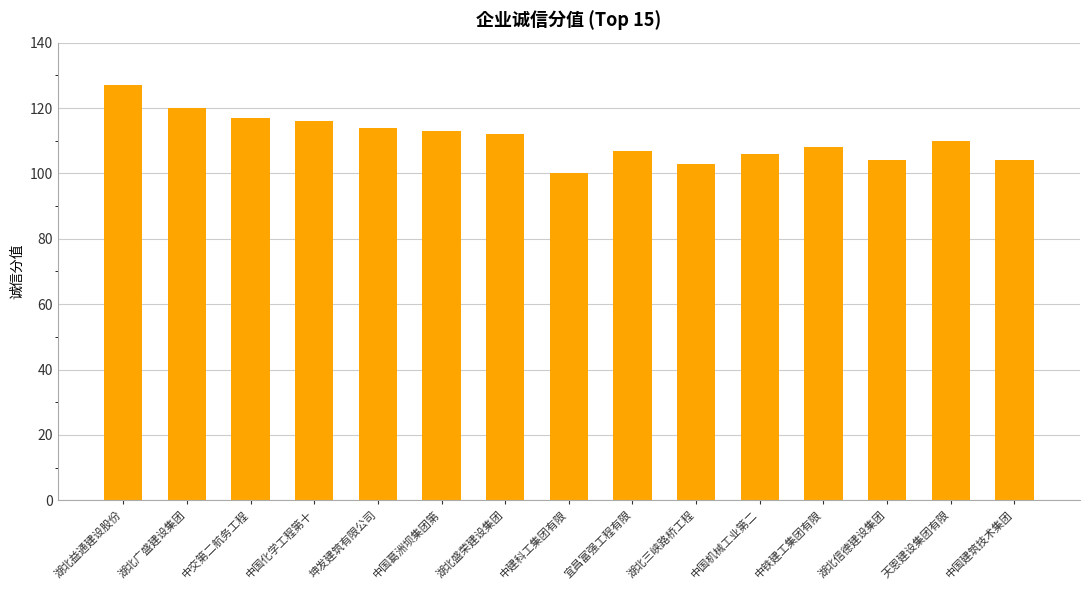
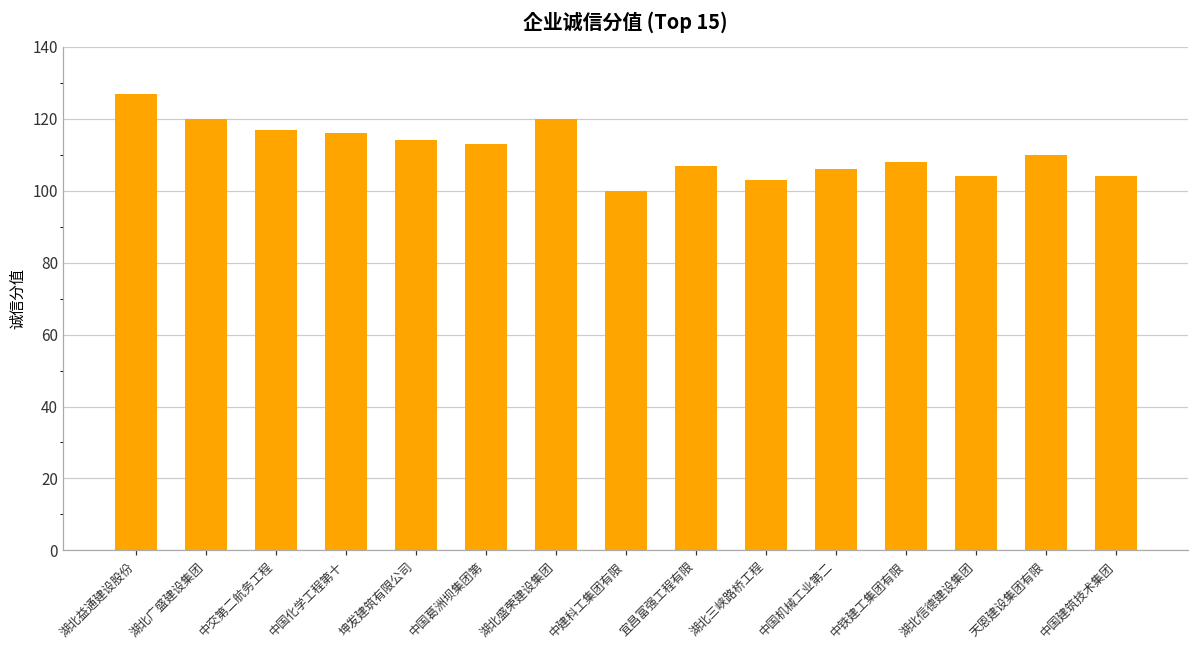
湖北盛荣建设集团: 112 -> 120
